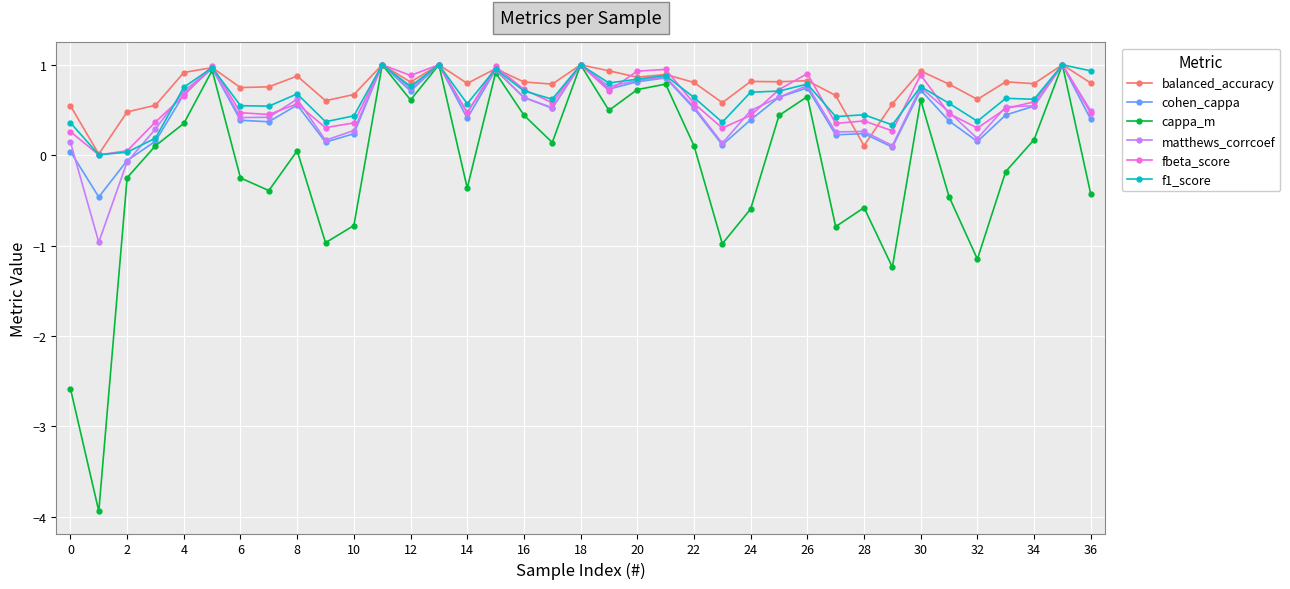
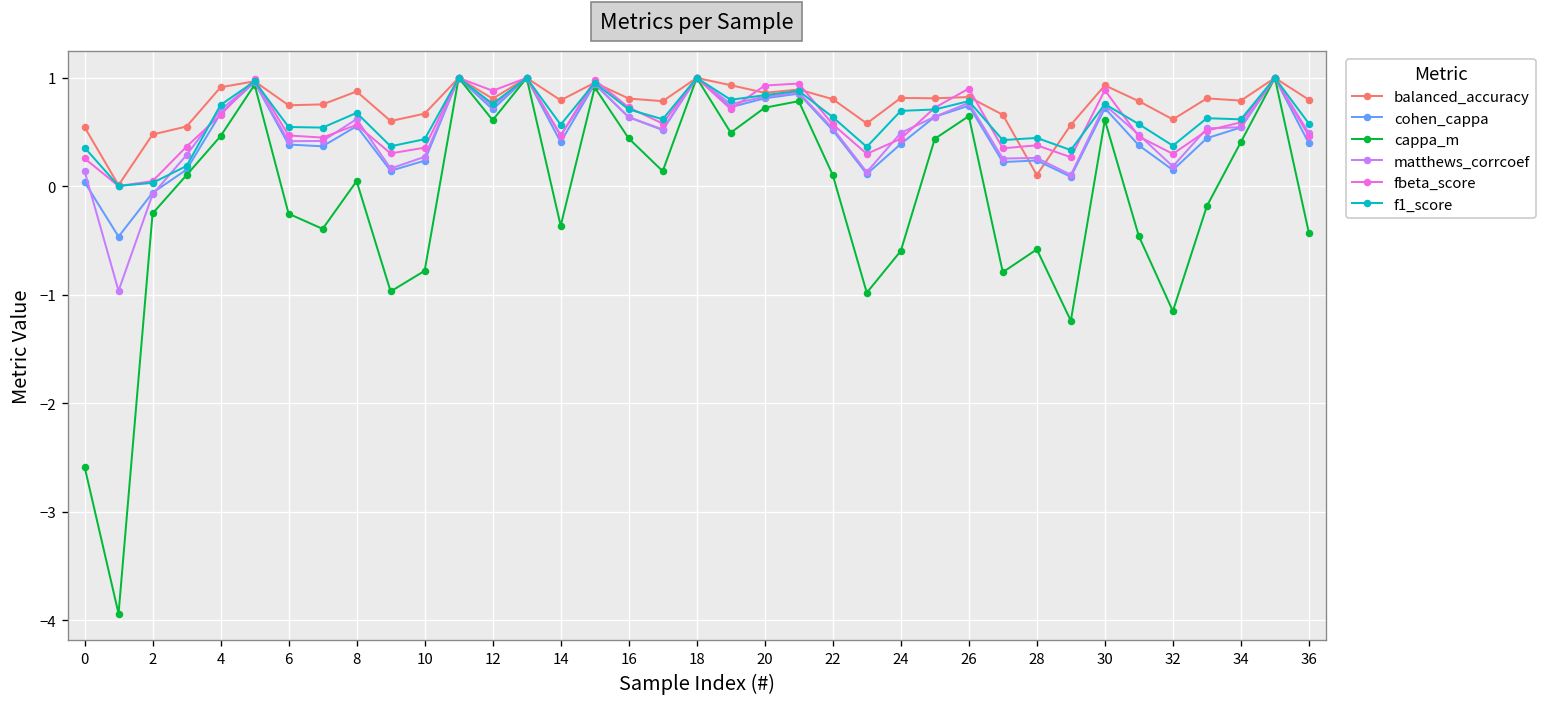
cappa_m, 4: 0.4 -> 0.5
cappa_m, 34: 0.2 -> 0.4
f1_score, 36: 0.9 -> 0.6
